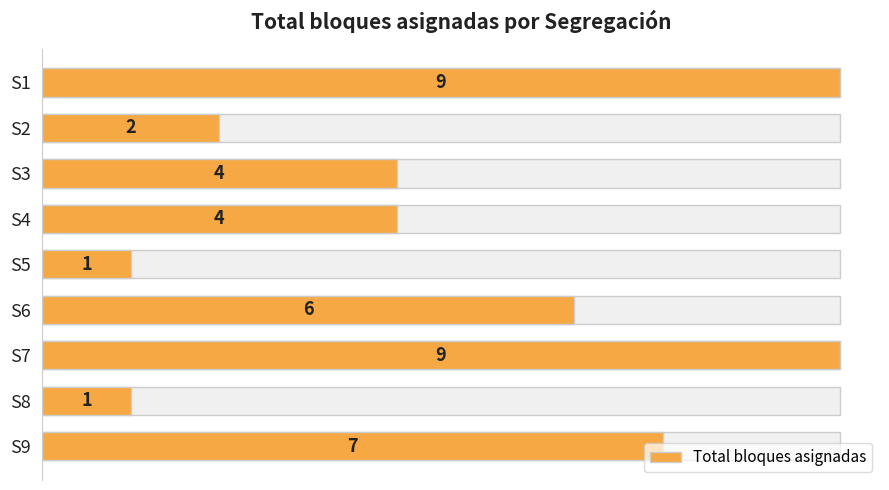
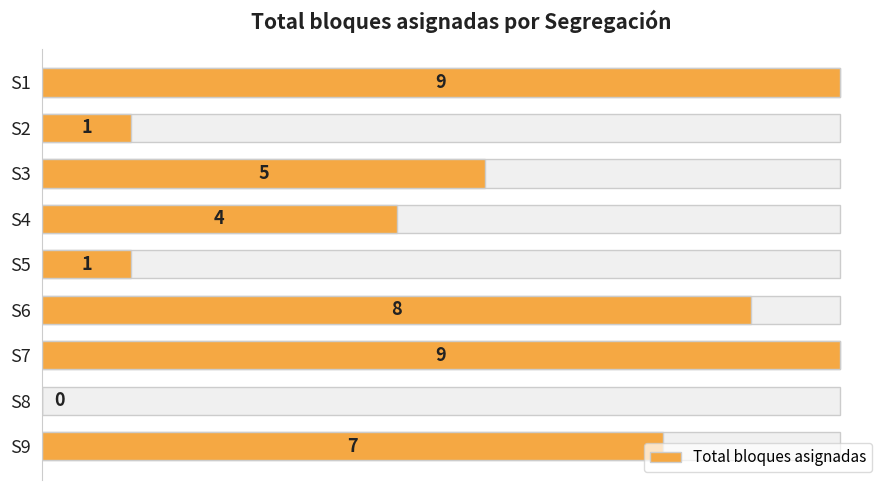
Total bloques asignadas, S2: 2 -> 1
Total bloques asignadas, S3: 4 -> 5
Total bloques asignadas, S6: 6 -> 8
Total bloques asignadas, S8: 1 -> 0
